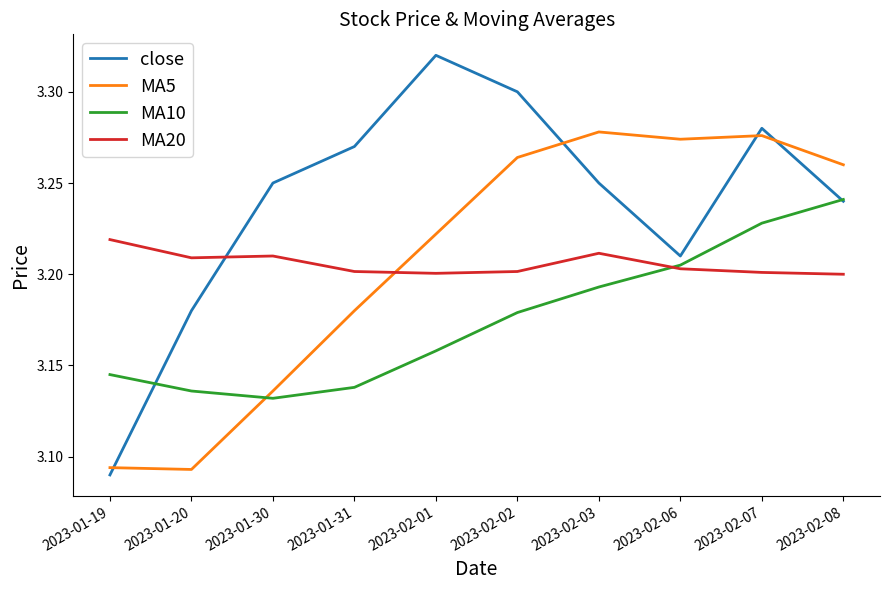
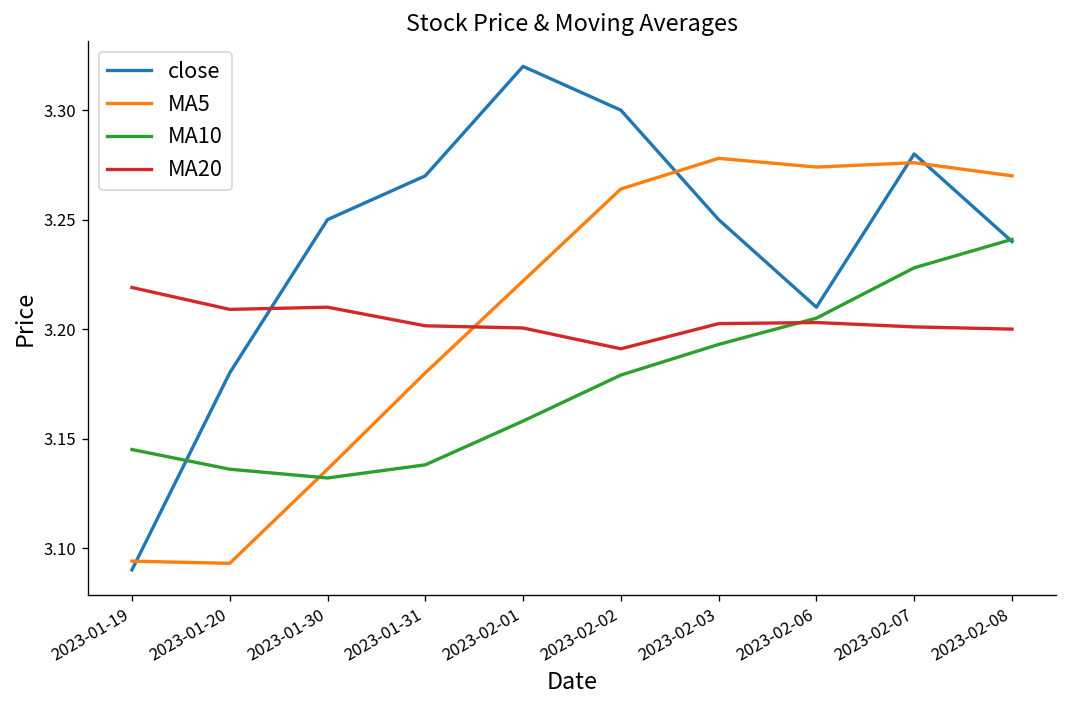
MA20, 2023-02-02: 3.202 -> 3.191
MA20, 2023-02-03: 3.212 -> 3.203
MA5, 2023-02-08: 3.26 -> 3.27
